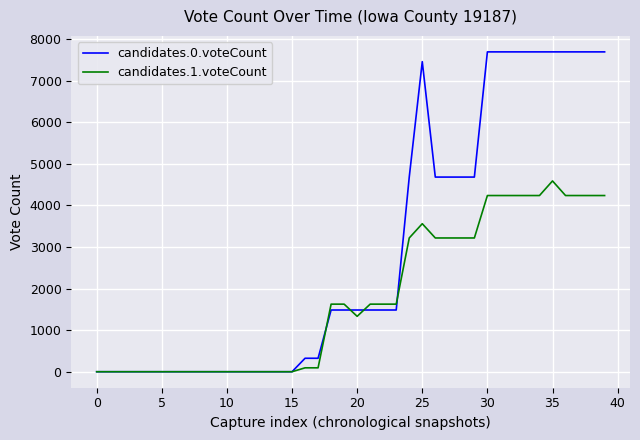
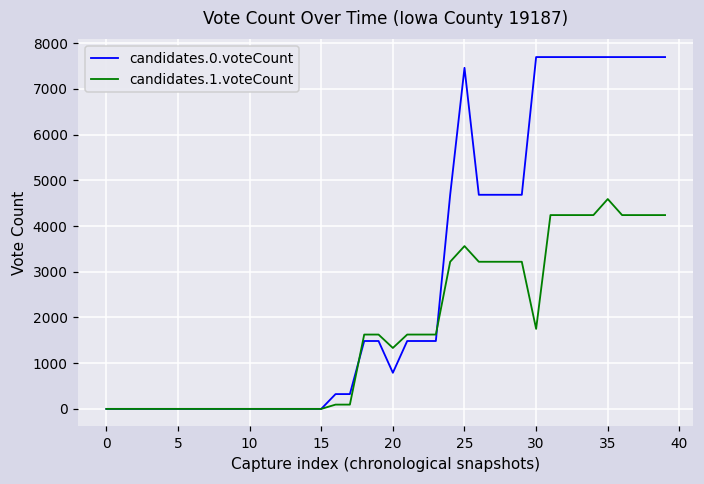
candidates.0.voteCount, 20: 1500 -> 800
candidates.1.voteCount, 30: 4200 -> 1800
